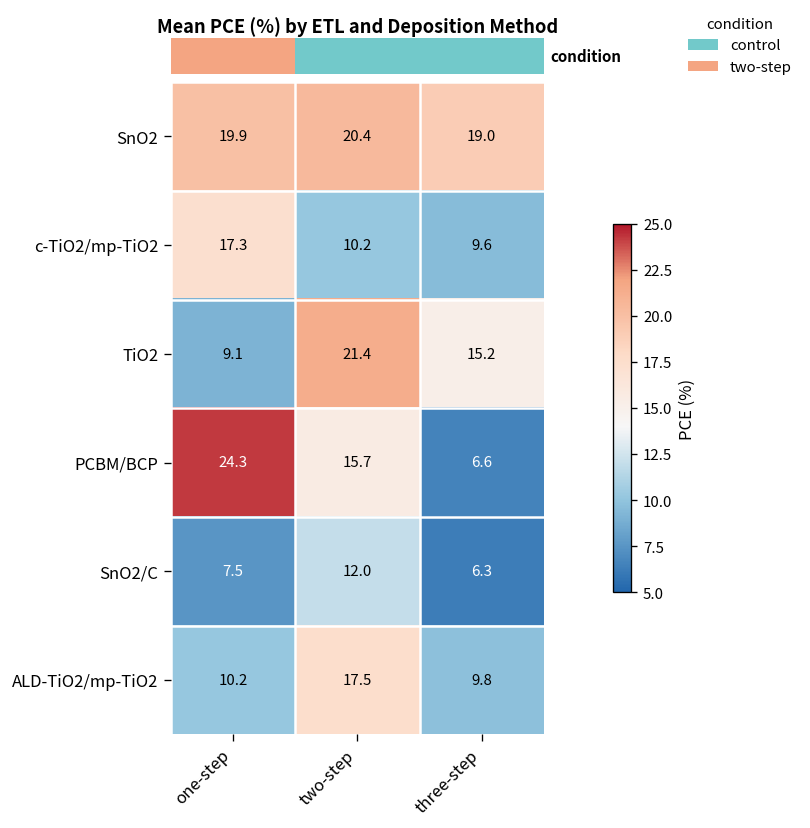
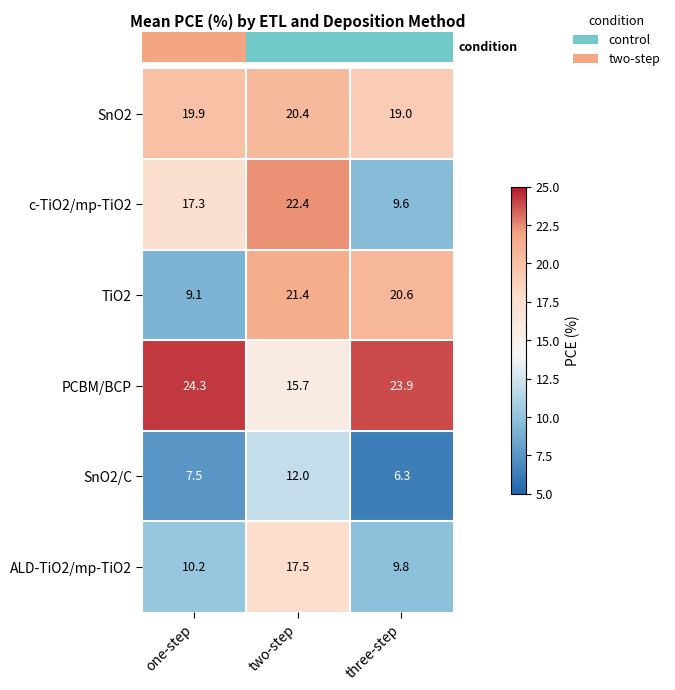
c-TiO2/mp-TiO2, two-step: 10.2 -> 22.4
TiO2, three-step: 15.2 -> 20.6
PCBM/BCP, three-step: 6.6 -> 23.9
